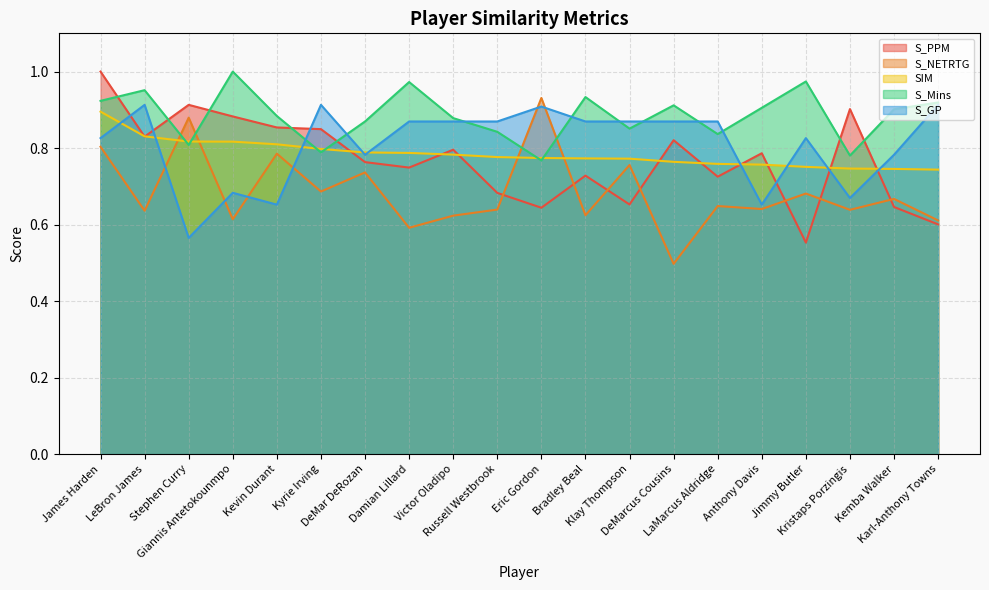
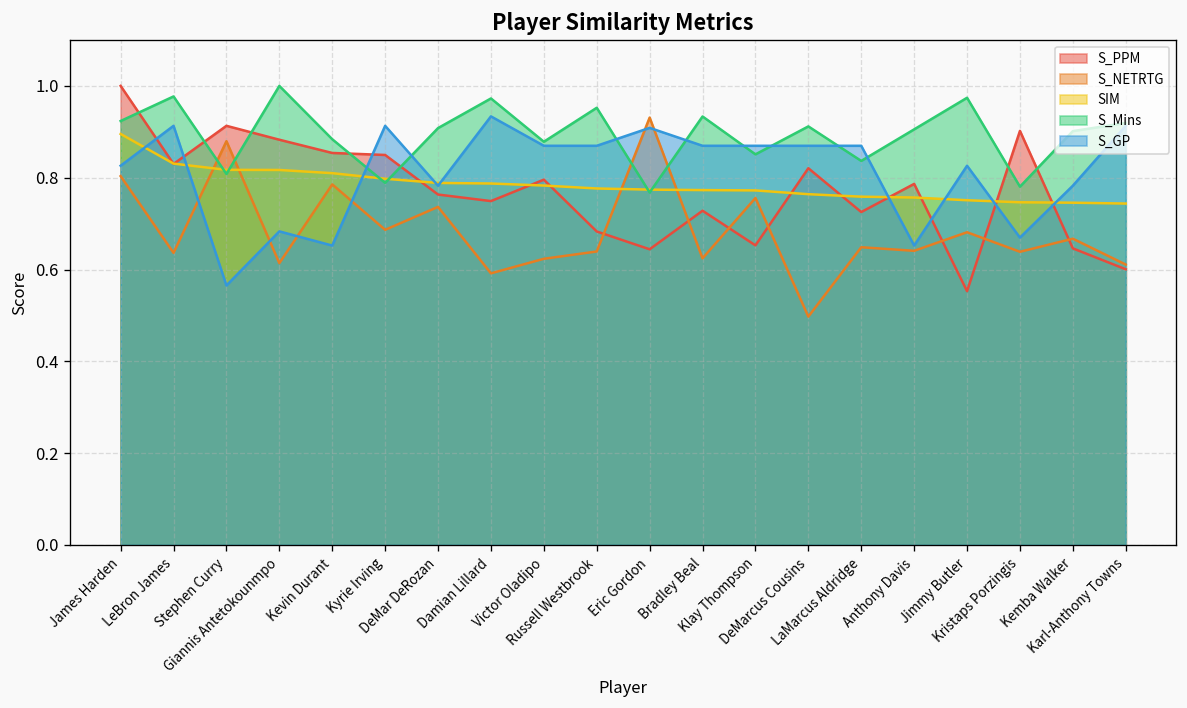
S_Mins, LeBron James: 0.95 -> 0.98
S_Mins, DeMar DeRozan: 0.87 -> 0.91
S_GP, Damian Lillard: 0.87 -> 0.93
S_Mins, Russell Westbrook: 0.84 -> 0.95
